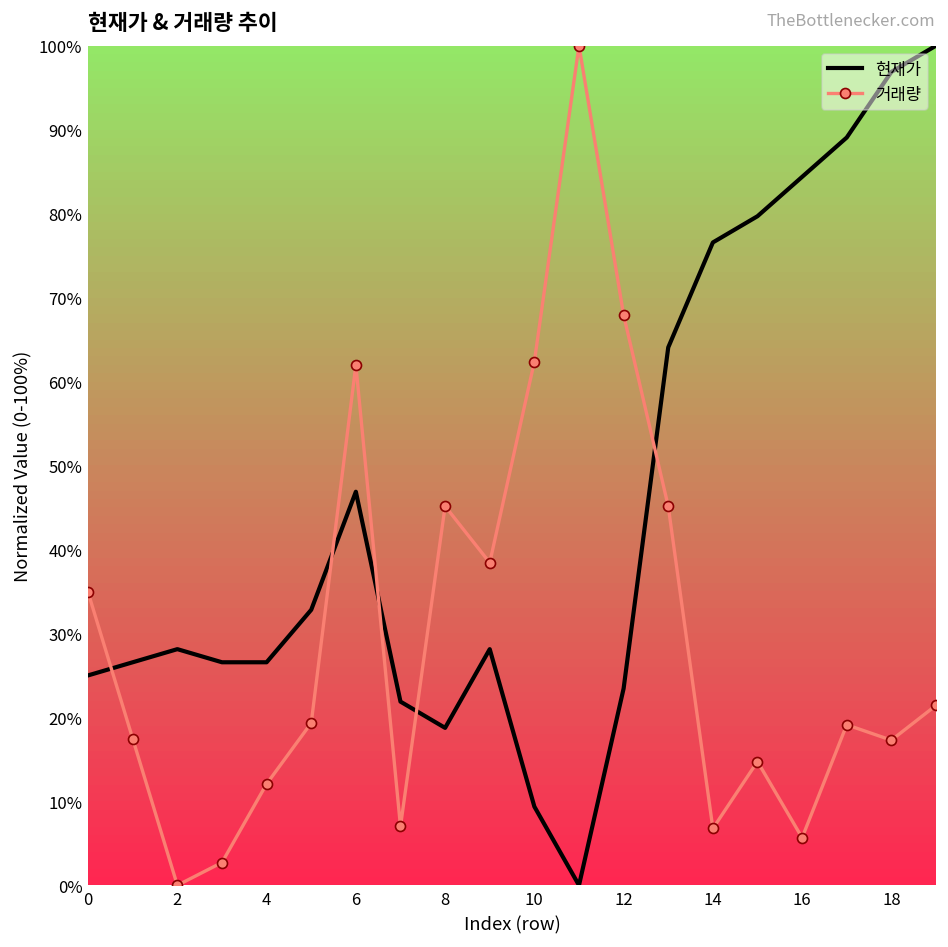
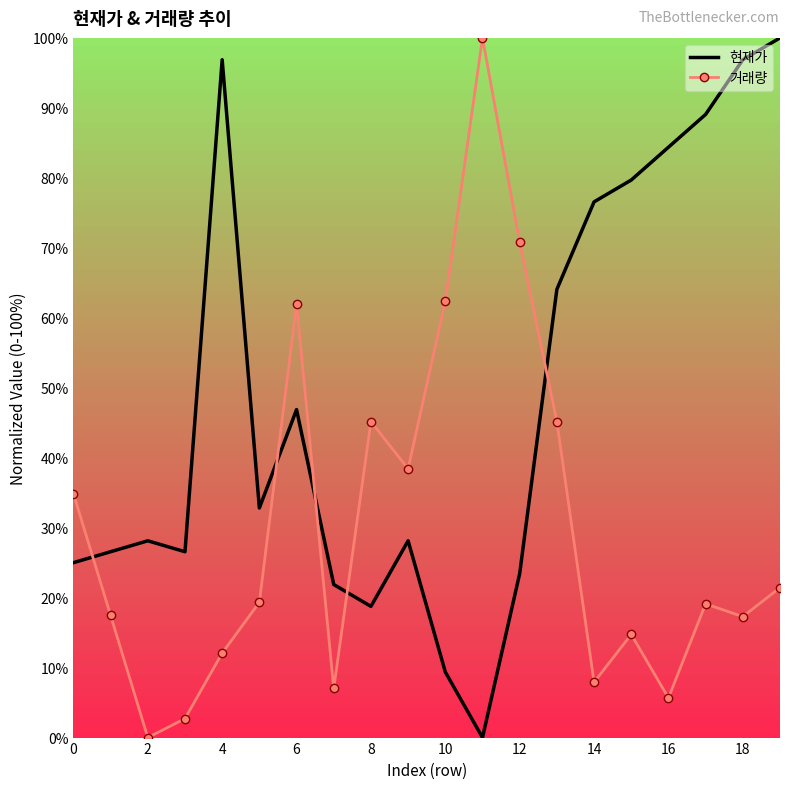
현재가, 4: 27% -> 97%
거래량, 12: 68% -> 71%
거래량, 14: 7% -> 8%
